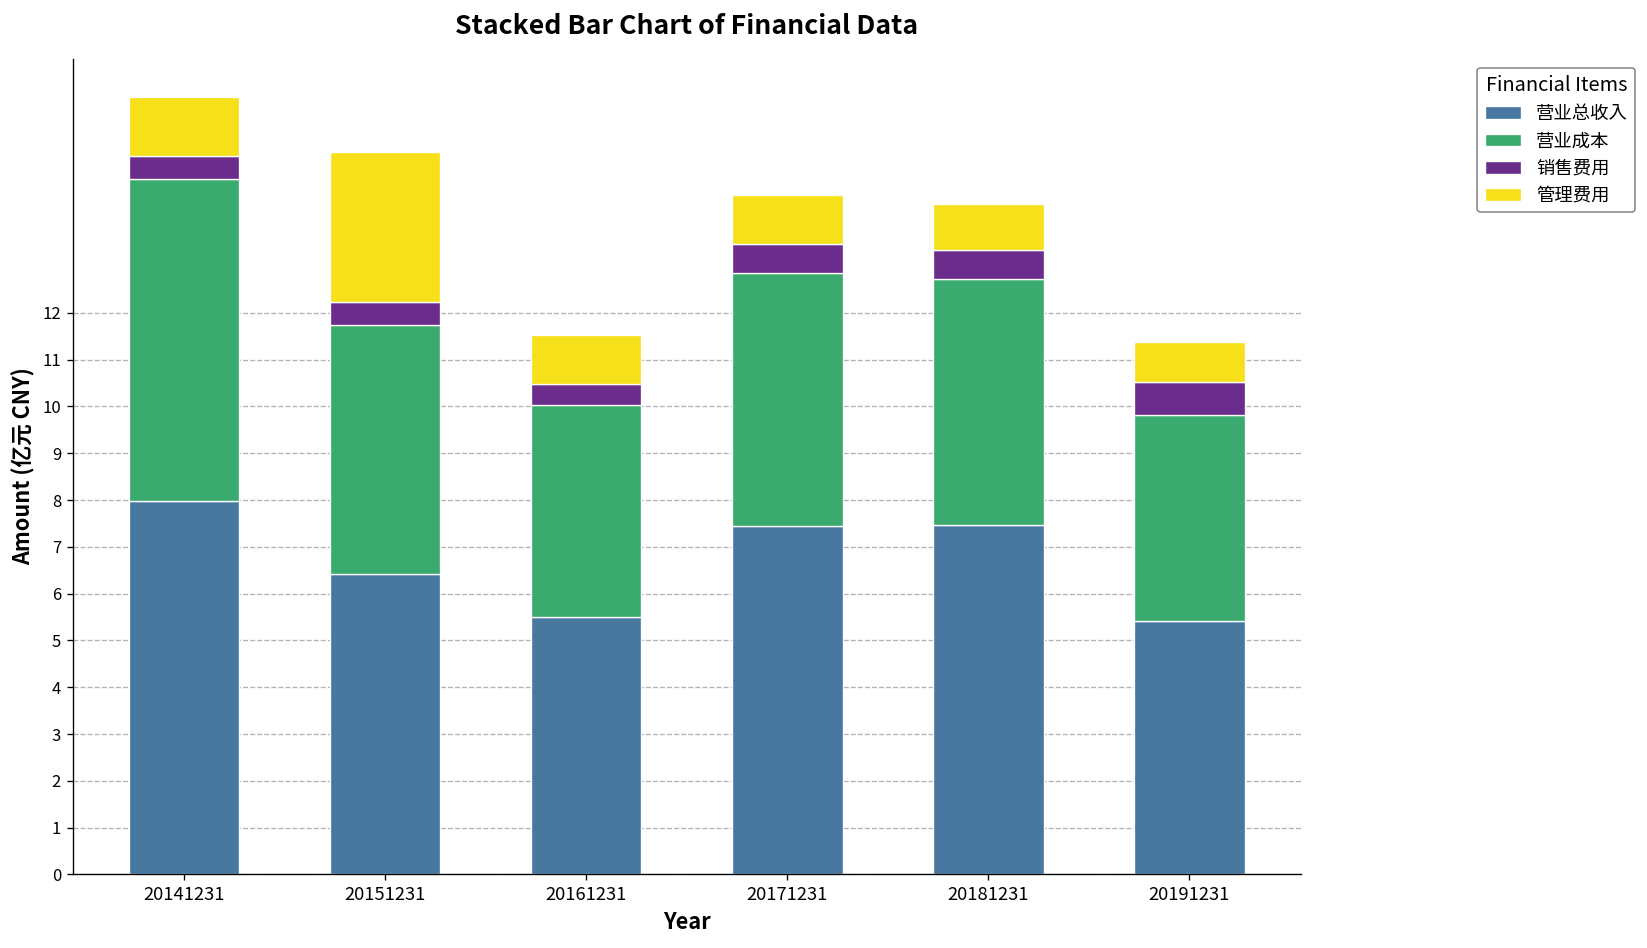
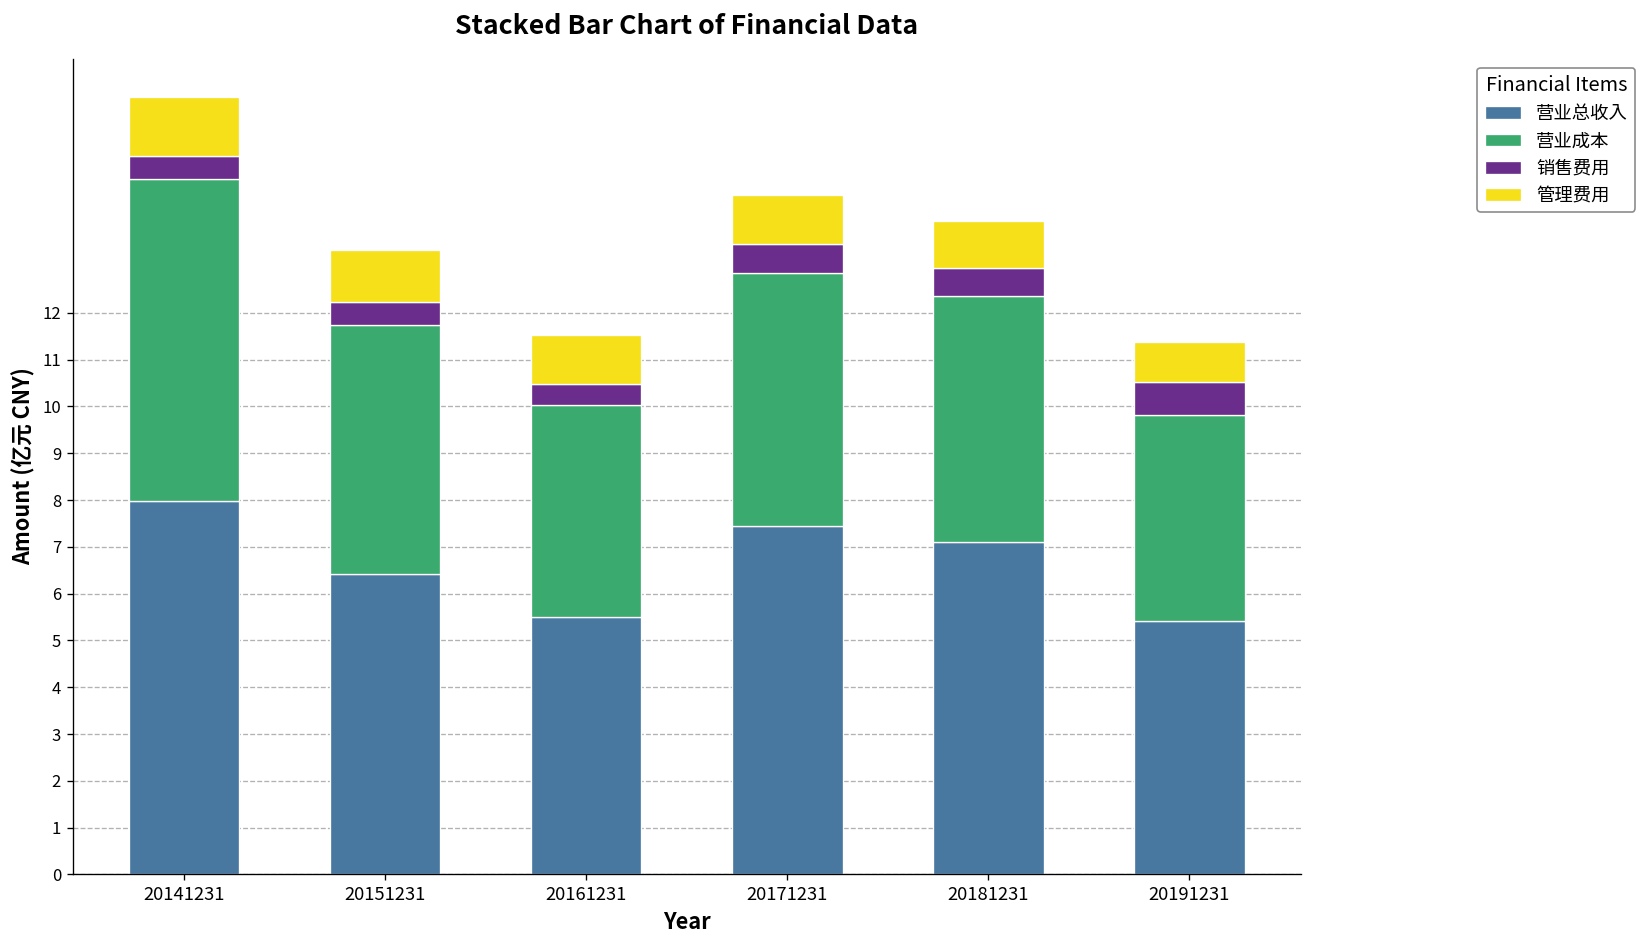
管理费用, 20151231: 3.2 -> 1.1
营业总收入, 20181231: 7.5 -> 7.1
